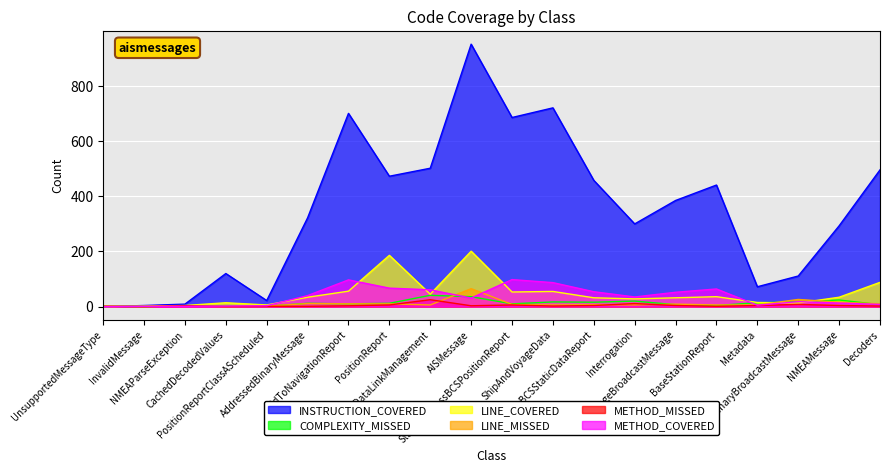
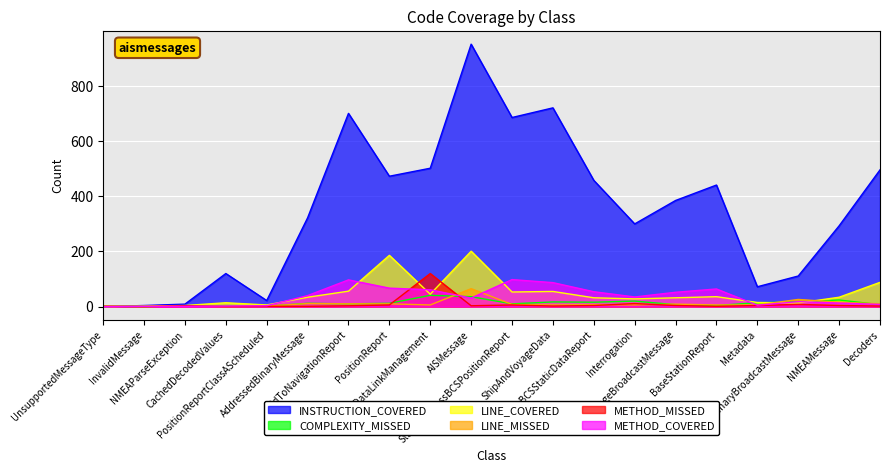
METHOD_MISSED, DataLinkManagement: 30 -> 120
